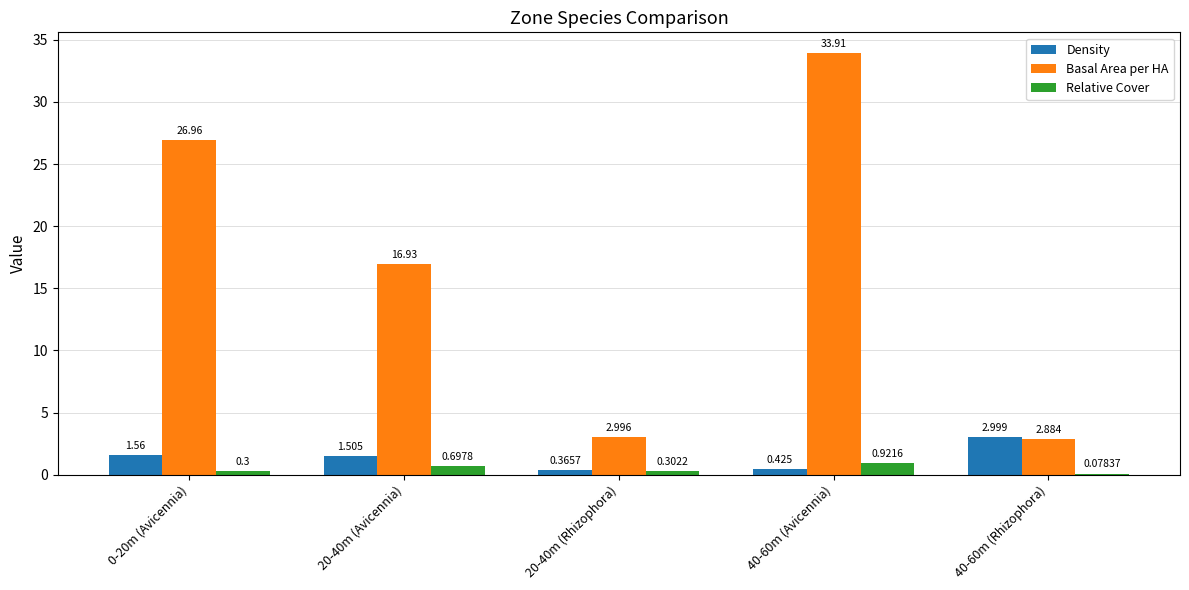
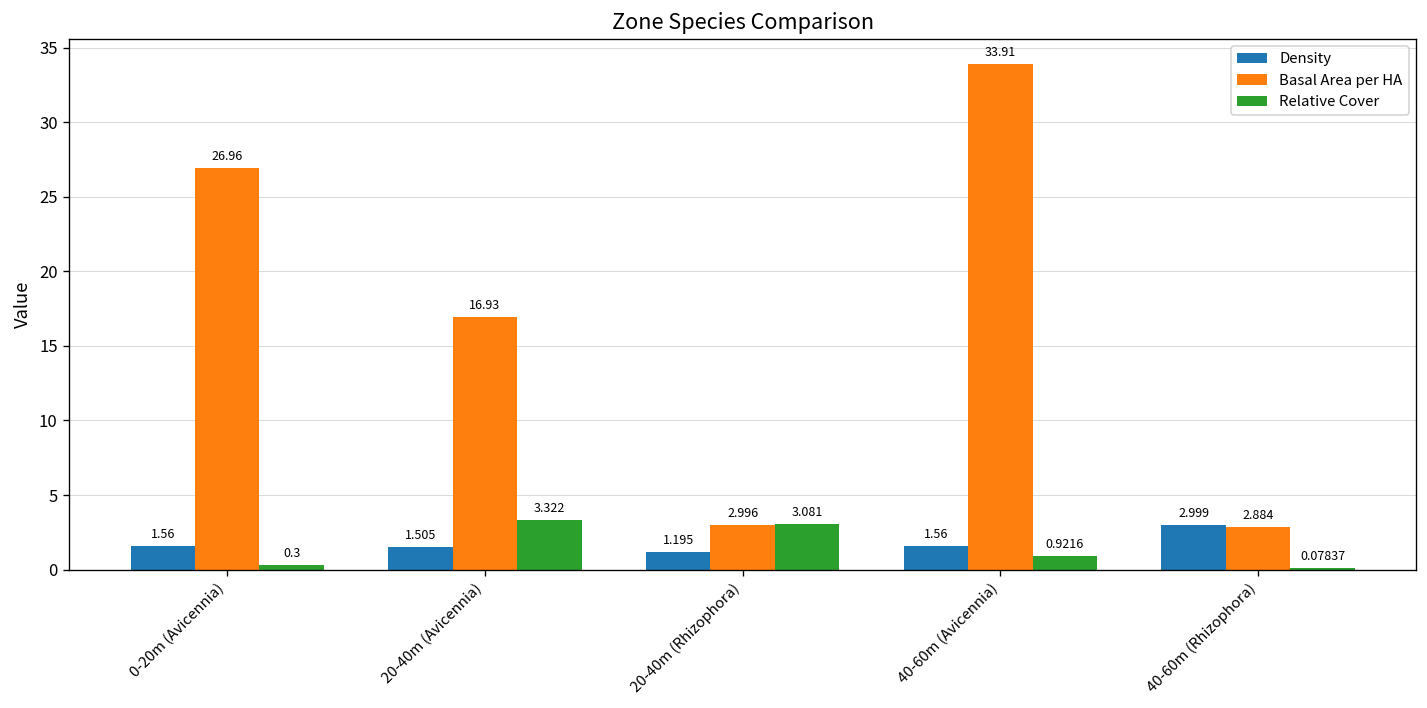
Relative Cover, 20-40m (Avicennia): 0.6978 -> 3.322
Density, 20-40m (Rhizophora): 0.3657 -> 1.195
Relative Cover, 20-40m (Rhizophora): 0.3022 -> 3.081
Density, 40-60m (Avicennia): 0.425 -> 1.56
